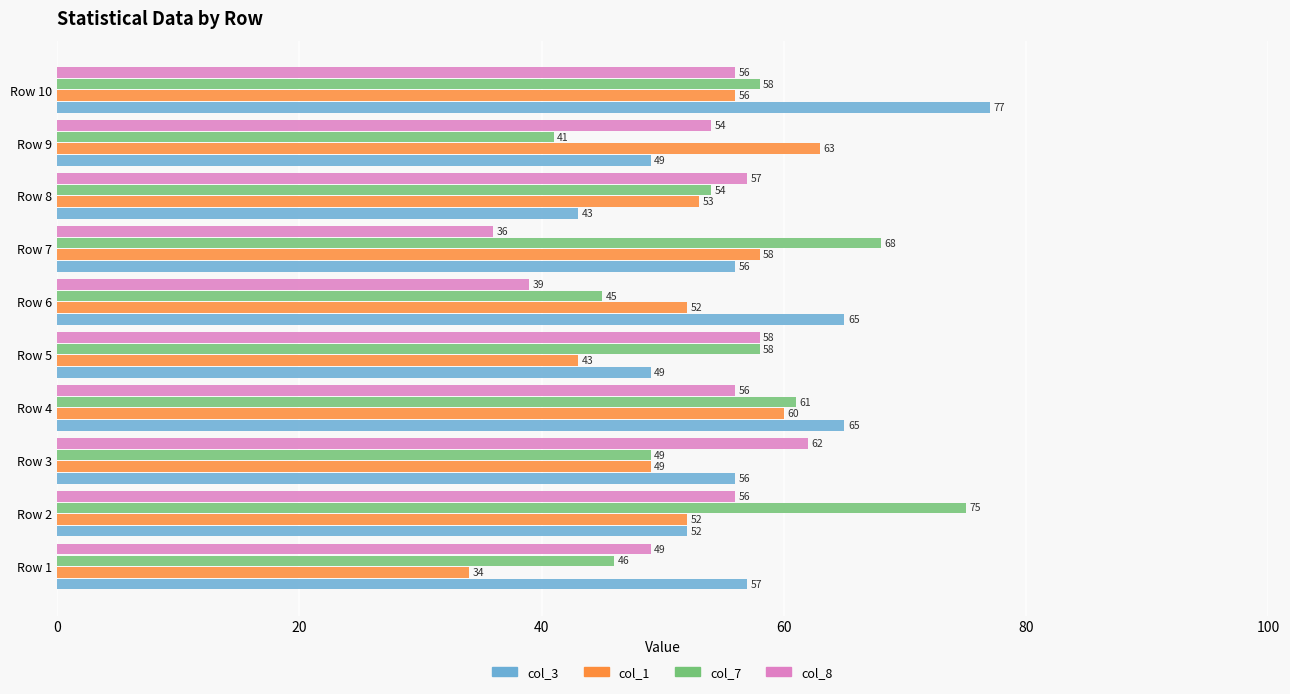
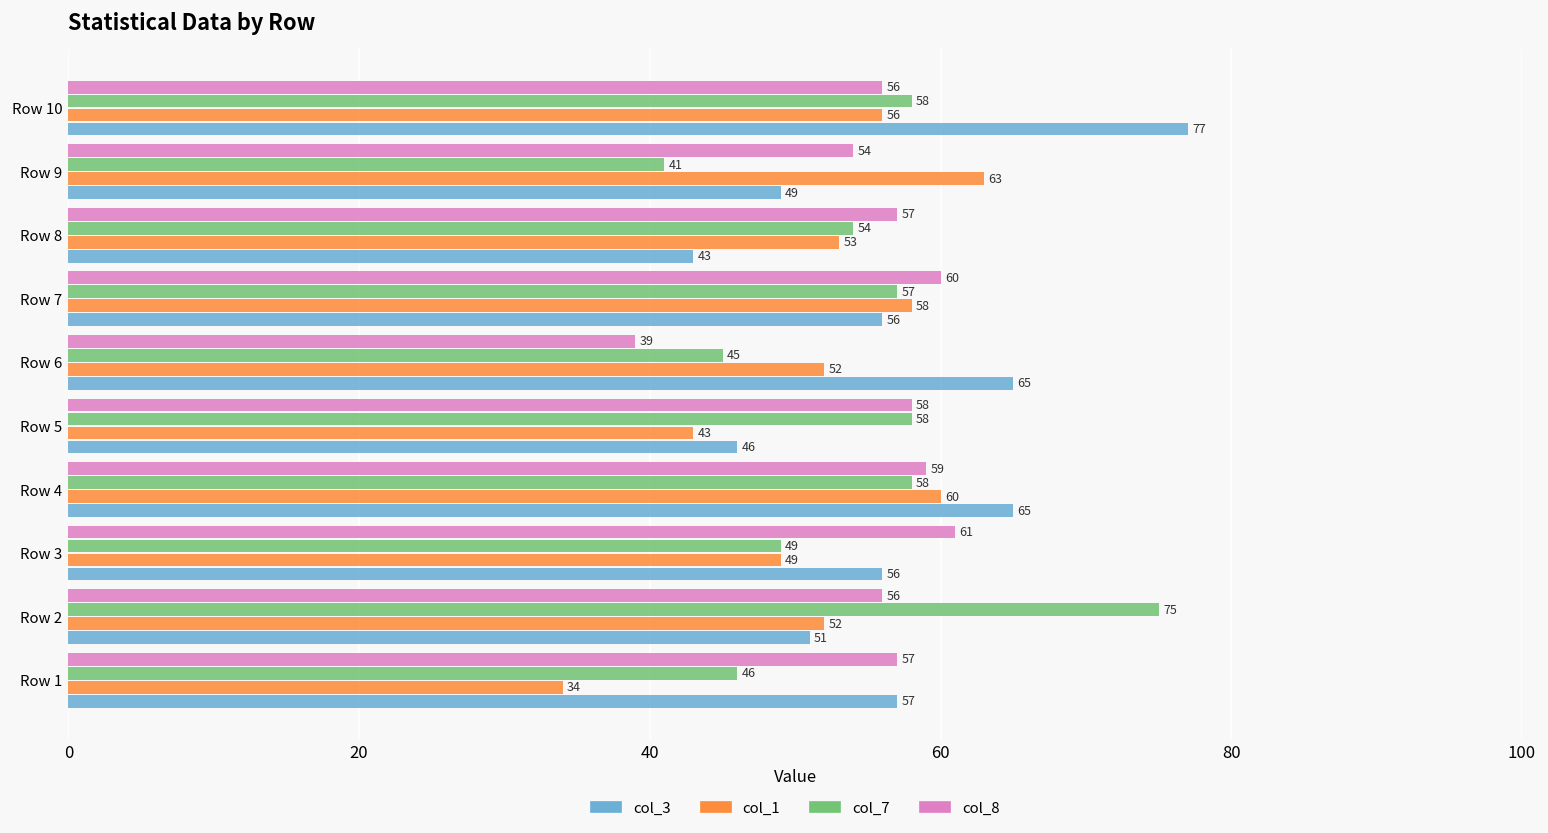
col_8, Row 7: 36 -> 60
col_7, Row 7: 68 -> 57
col_3, Row 5: 49 -> 46
col_8, Row 4: 56 -> 59
col_7, Row 4: 61 -> 58
col_8, Row 3: 62 -> 61
col_3, Row 2: 52 -> 51
col_8, Row 1: 49 -> 57
